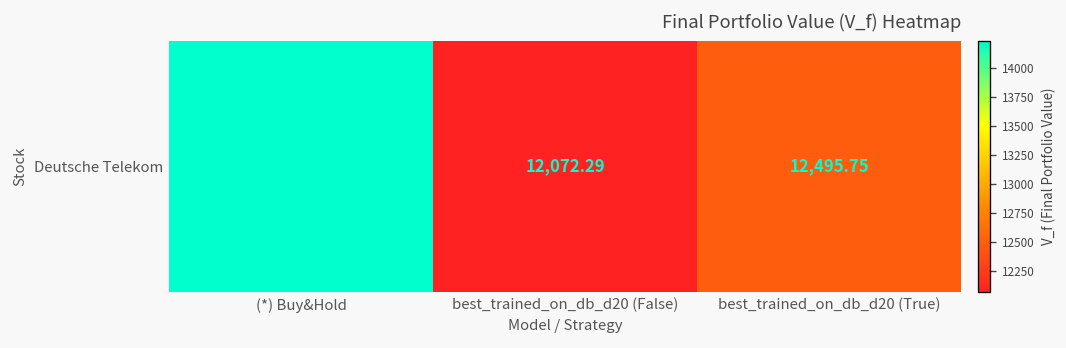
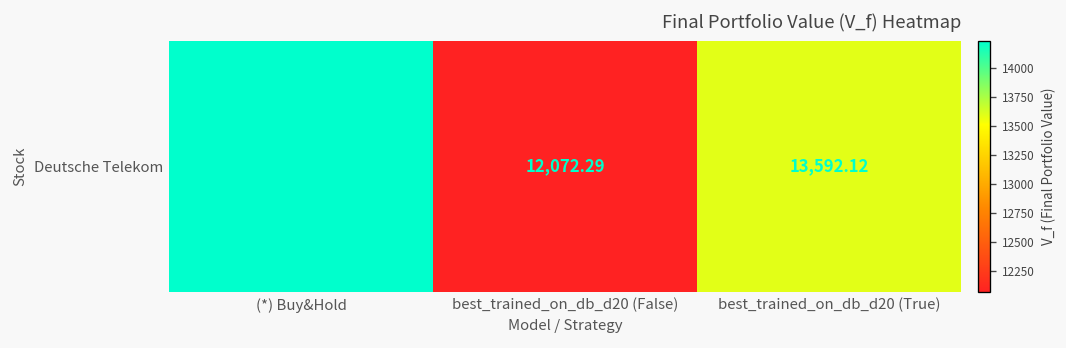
Deutsche Telekom, best_trained_on_db_d20 (True): 12,495.75 -> 13,592.12
